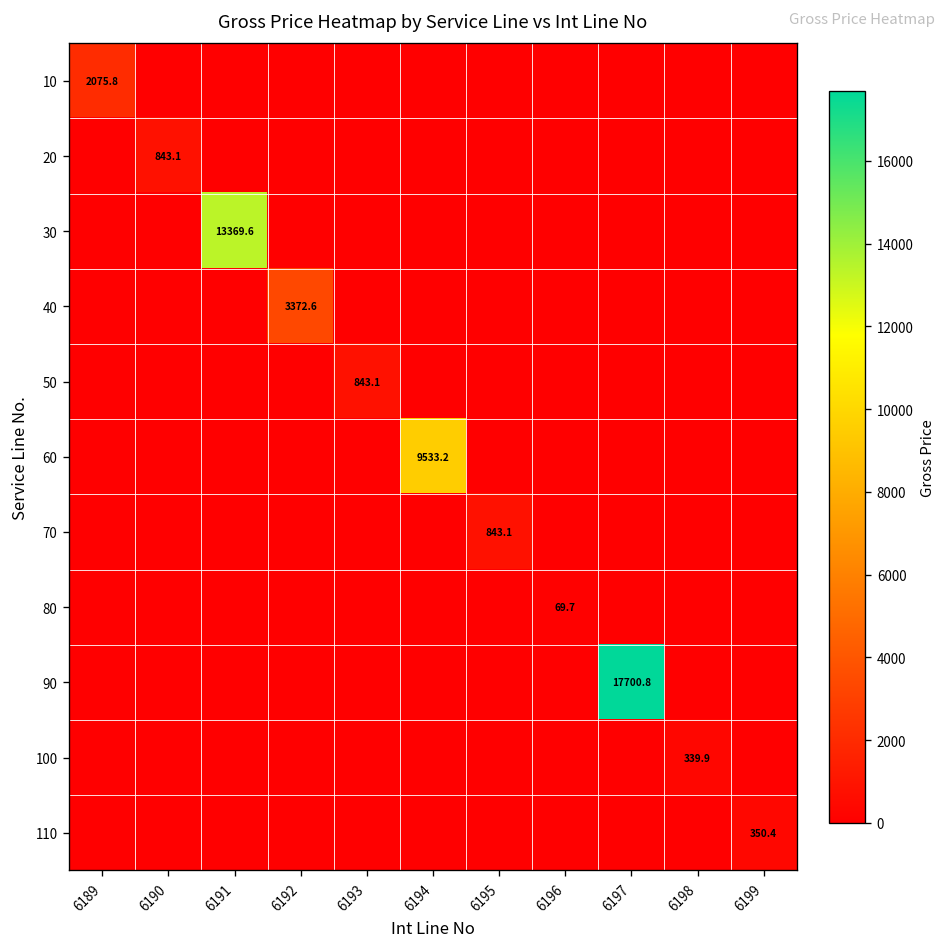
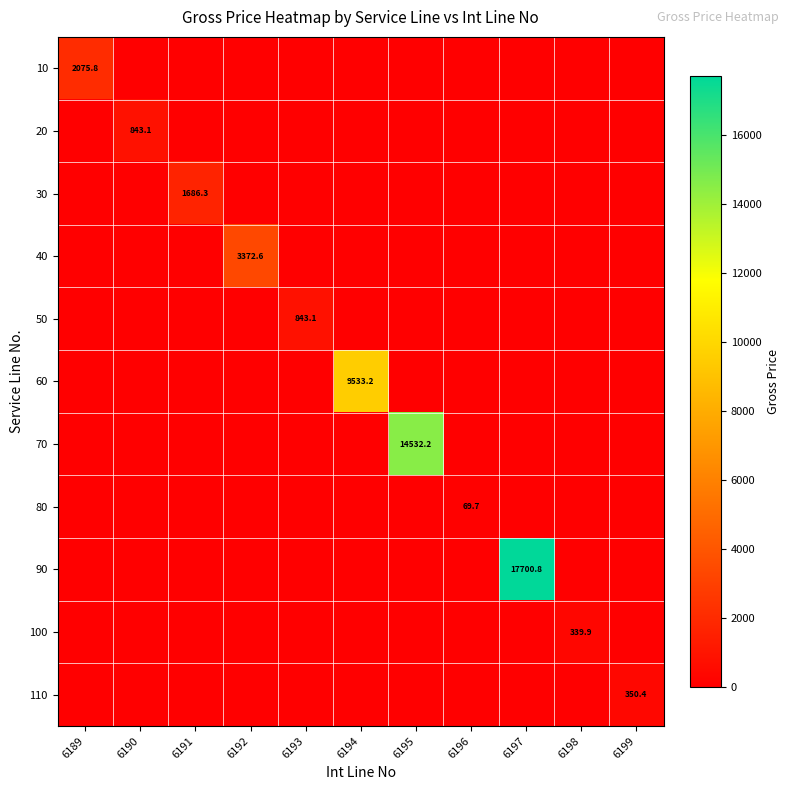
30, 6191: 13369.6 -> 1686.3
70, 6195: 843.1 -> 14532.2
